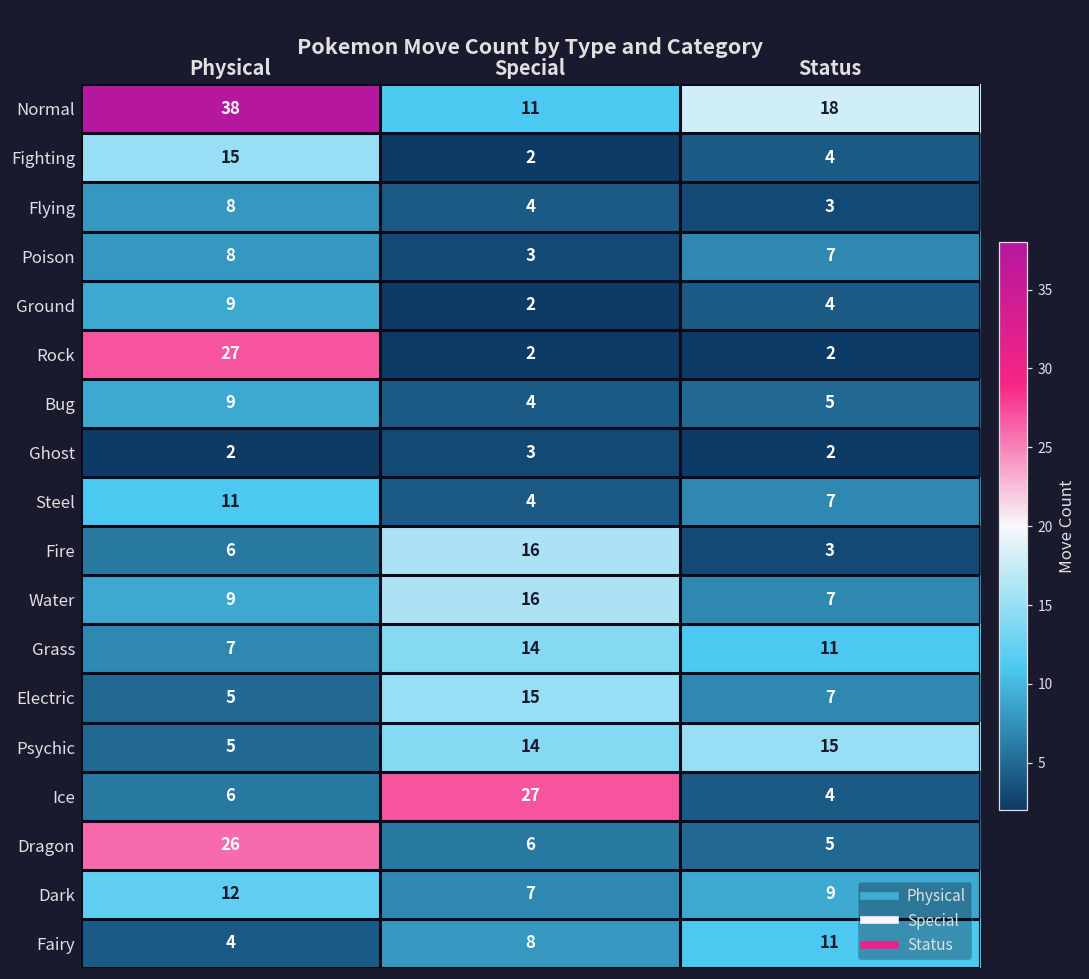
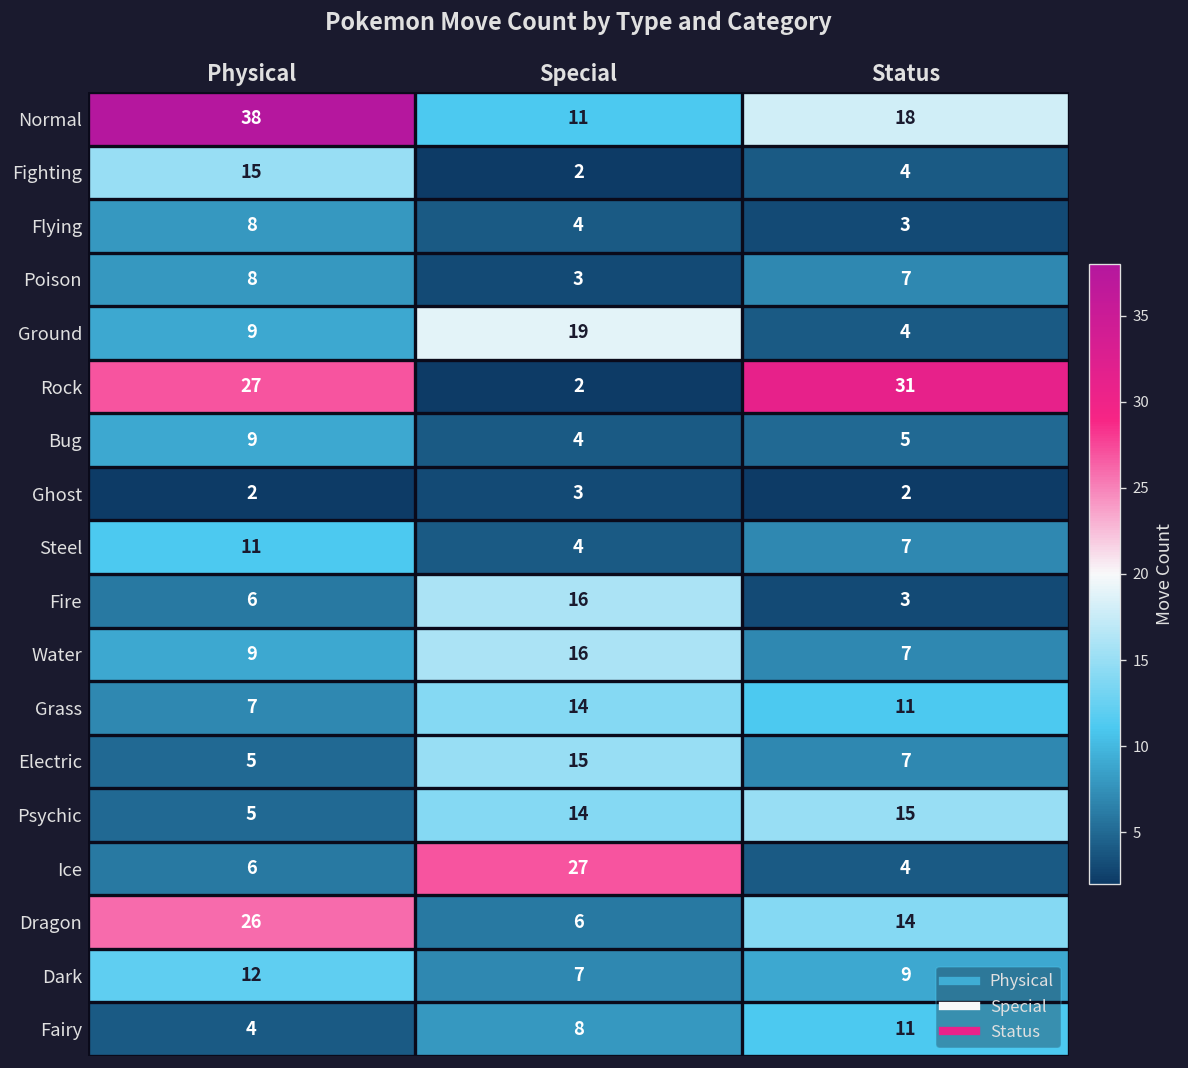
Ground, Special: 2 -> 19
Rock, Status: 2 -> 31
Dragon, Status: 5 -> 14
